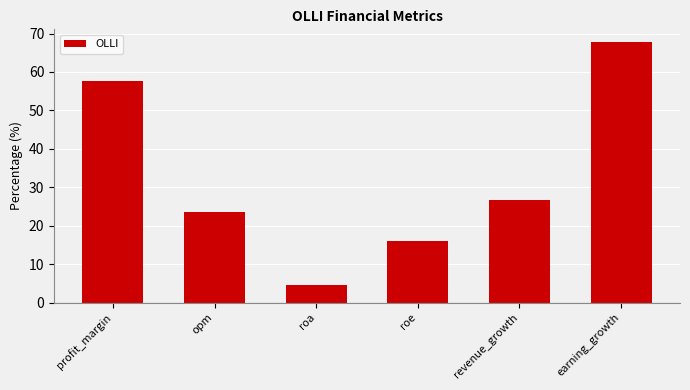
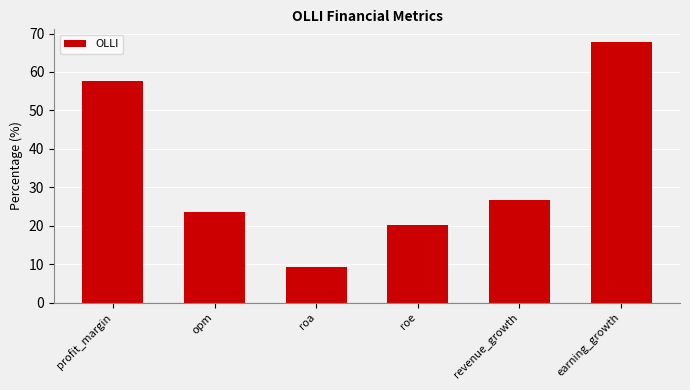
roa: 5 -> 9
roe: 16 -> 20
